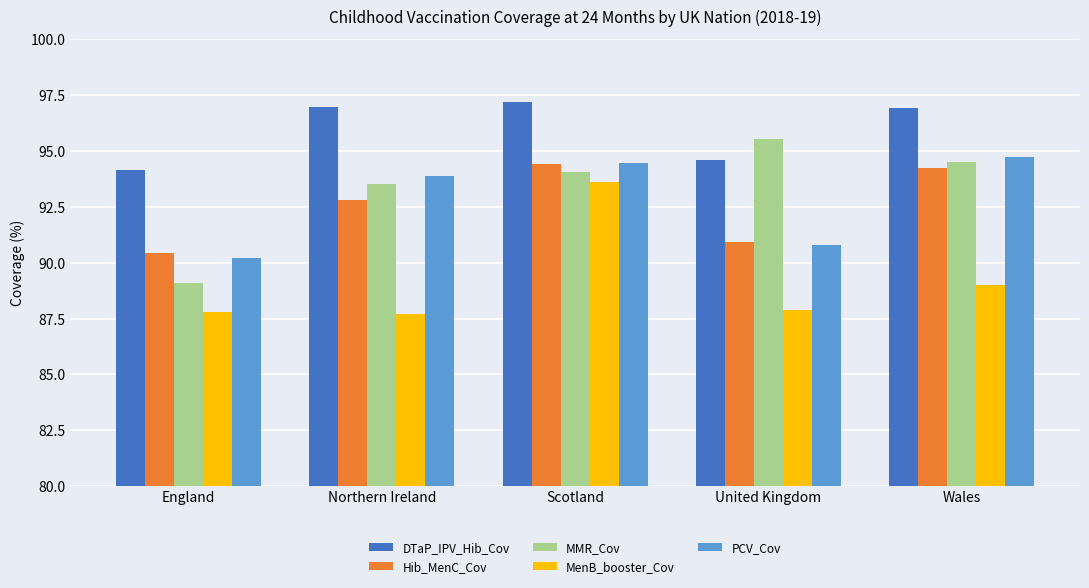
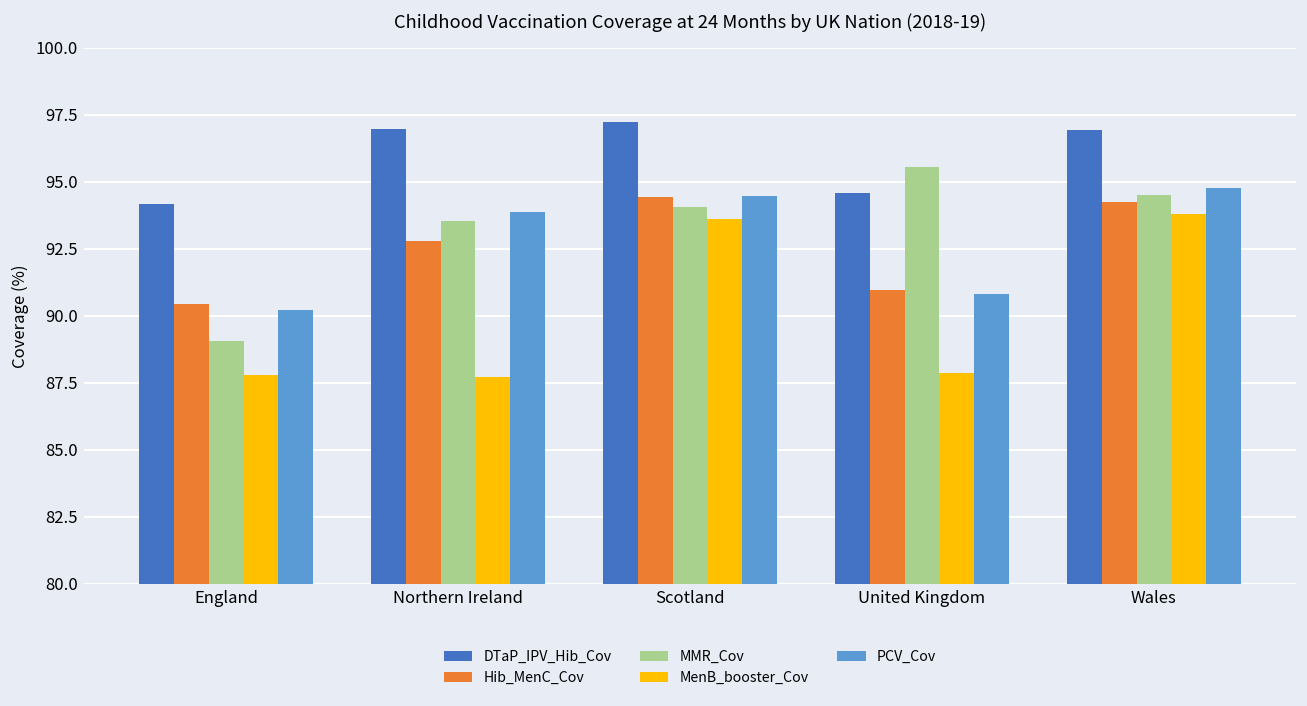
MenB_booster_Cov, Wales: 89.0 -> 93.8
